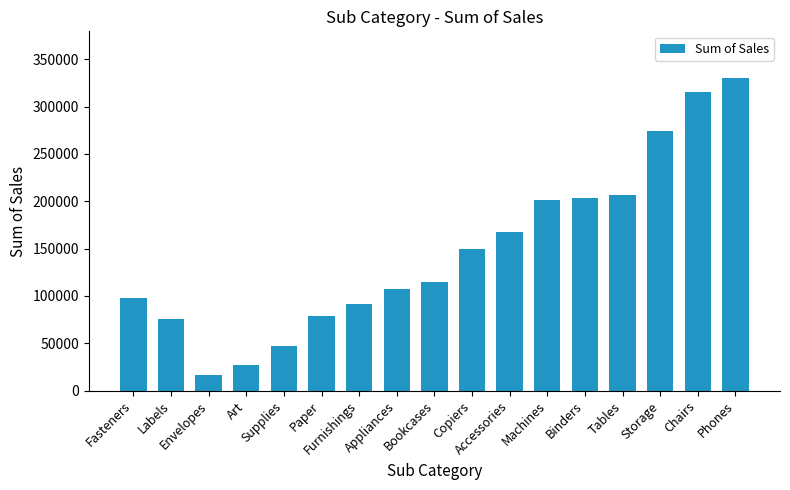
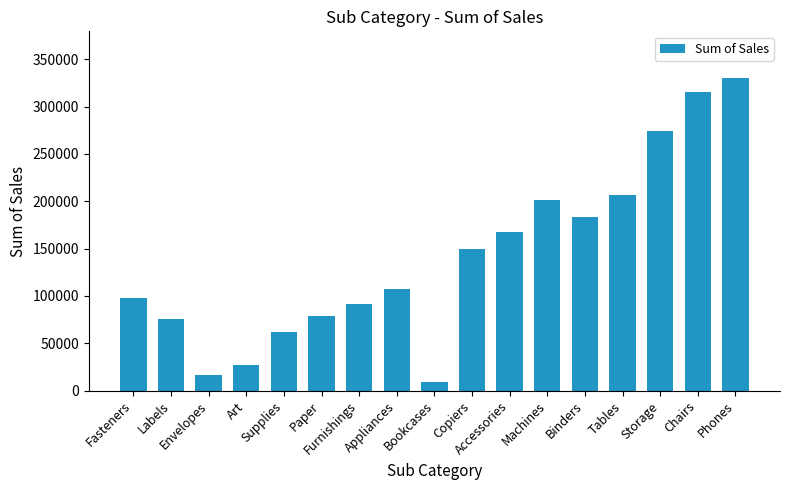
Supplies: 50000 -> 60000
Bookcases: 110000 -> 10000
Binders: 200000 -> 180000
